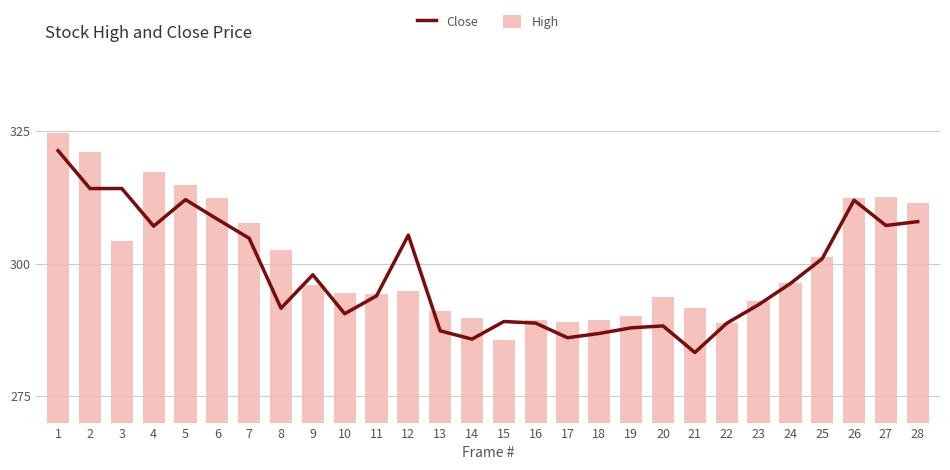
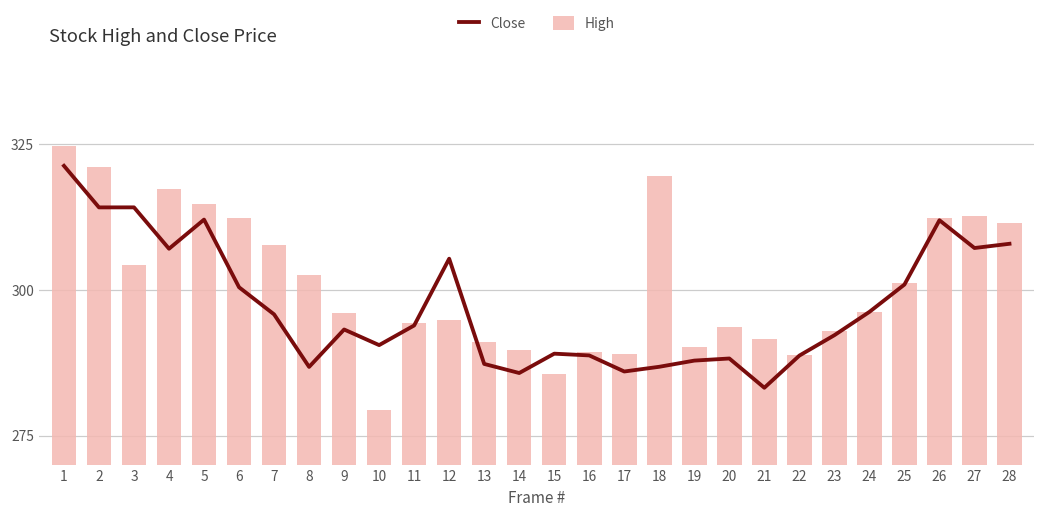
Close, 6: 308 -> 300
Close, 7: 305 -> 296
Close, 8: 292 -> 287
Close, 9: 298 -> 293
High, 10: 294 -> 279
High, 18: 289 -> 320
